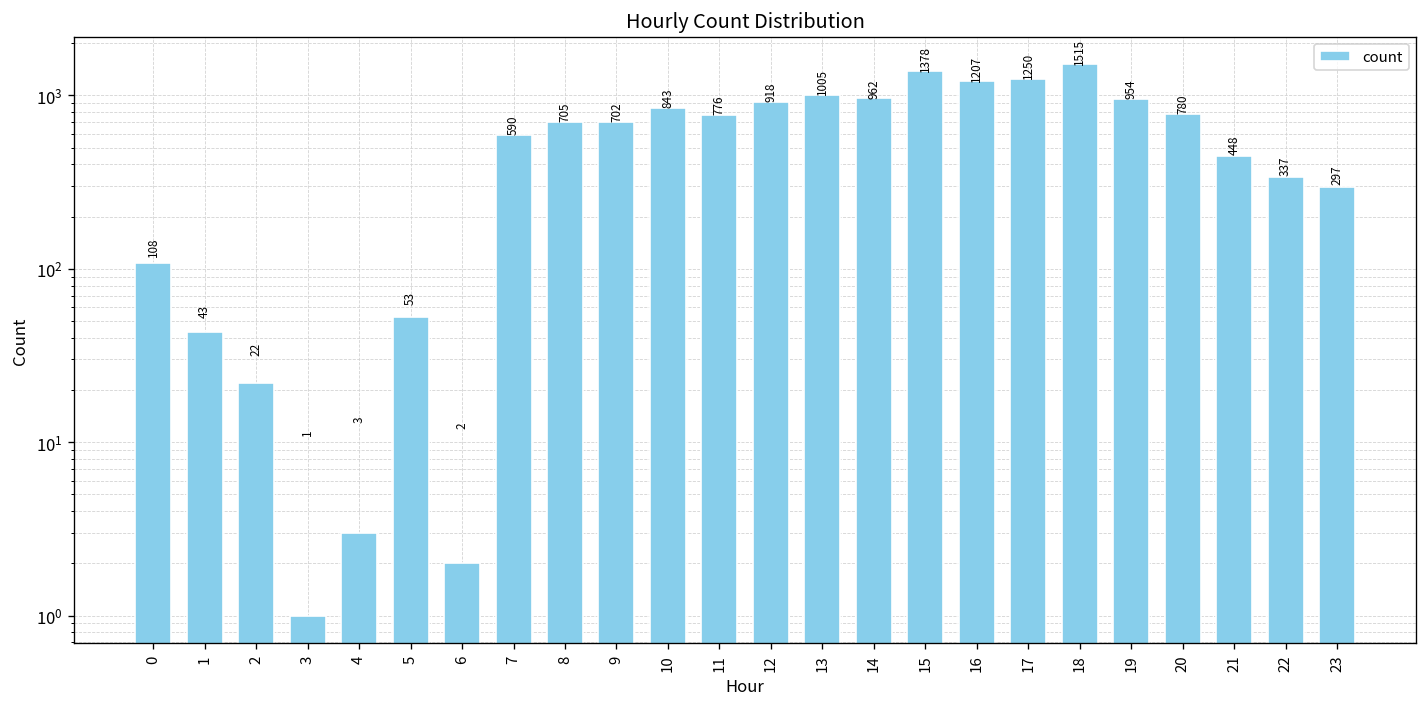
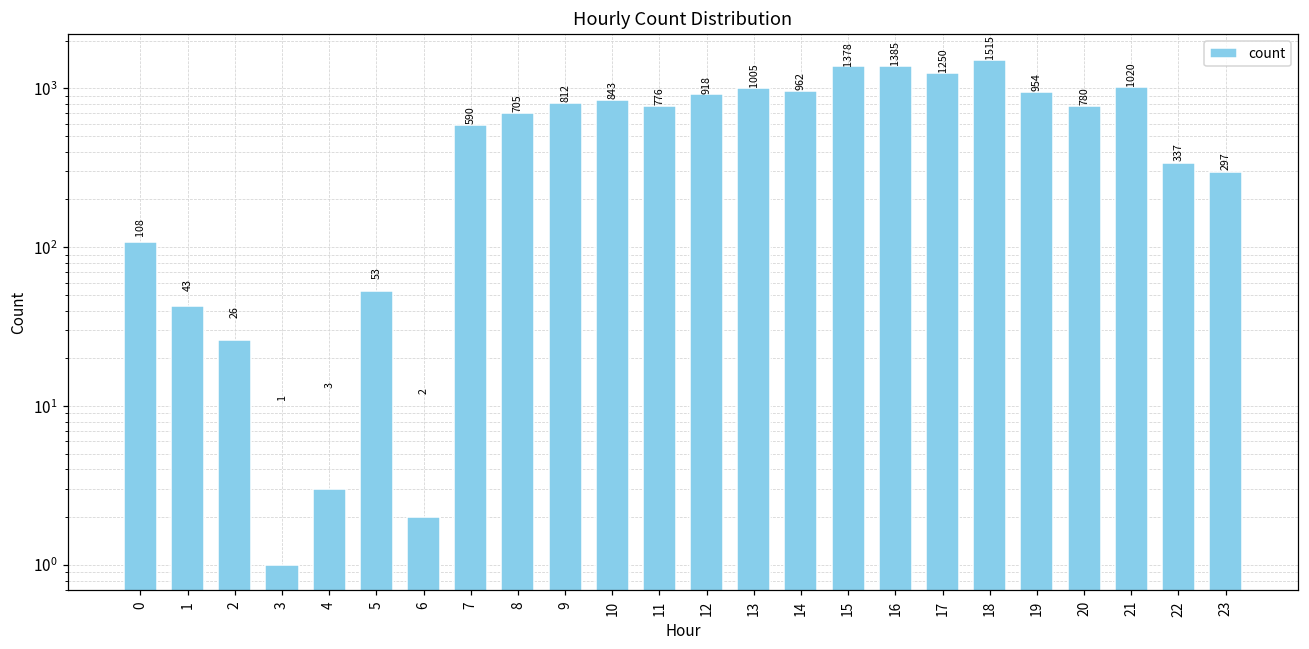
2: 22 -> 26
9: 702 -> 812
16: 1207 -> 1385
21: 448 -> 1020
